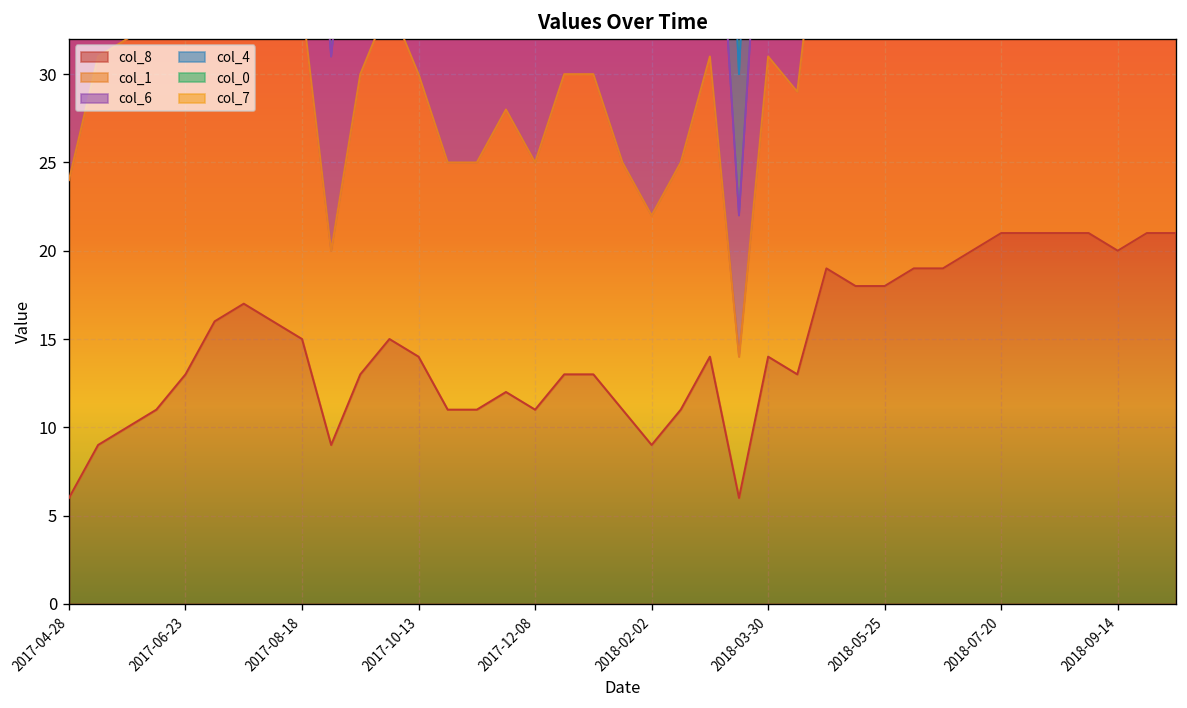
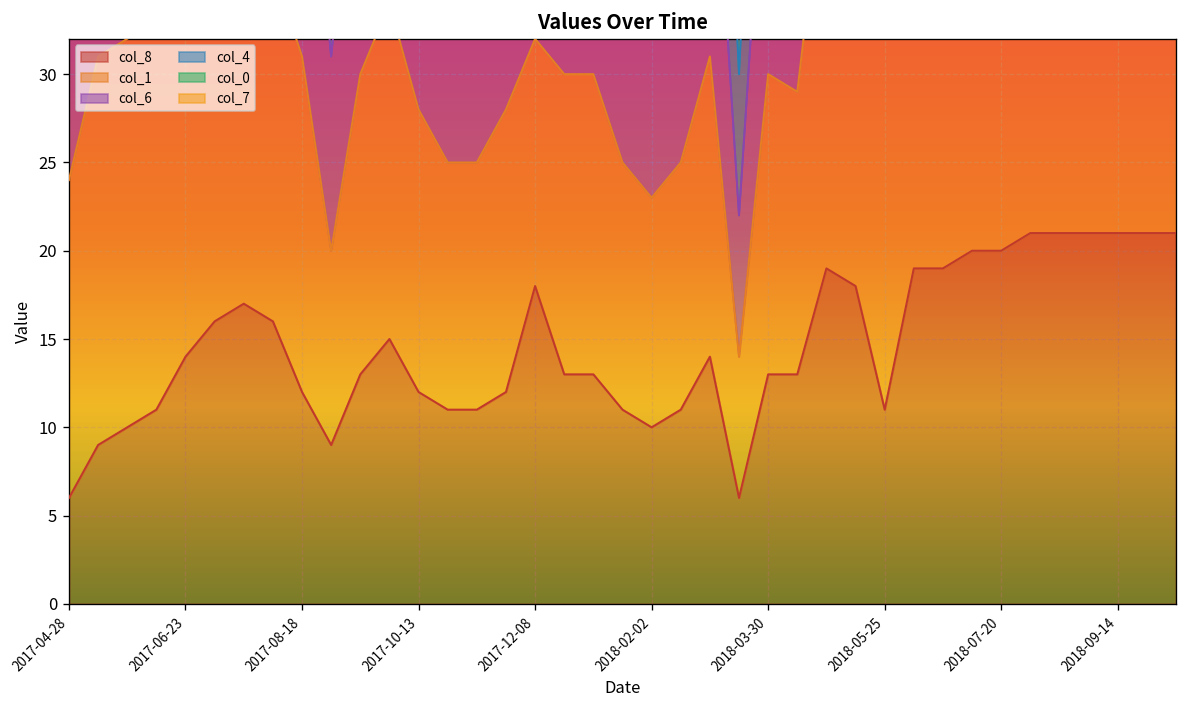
col_8, 2017-06-23: 13 -> 14
col_8, 2017-08-18: 15 -> 12
col_8, 2017-10-13: 14 -> 12
col_8, 2017-12-08: 11 -> 18
col_8, 2018-02-02: 9 -> 10
col_8, 2018-03-30: 14 -> 13
col_8, 2018-05-25: 18 -> 11
col_8, 2018-07-20: 21 -> 20
col_8, 2018-09-14: 20 -> 21
